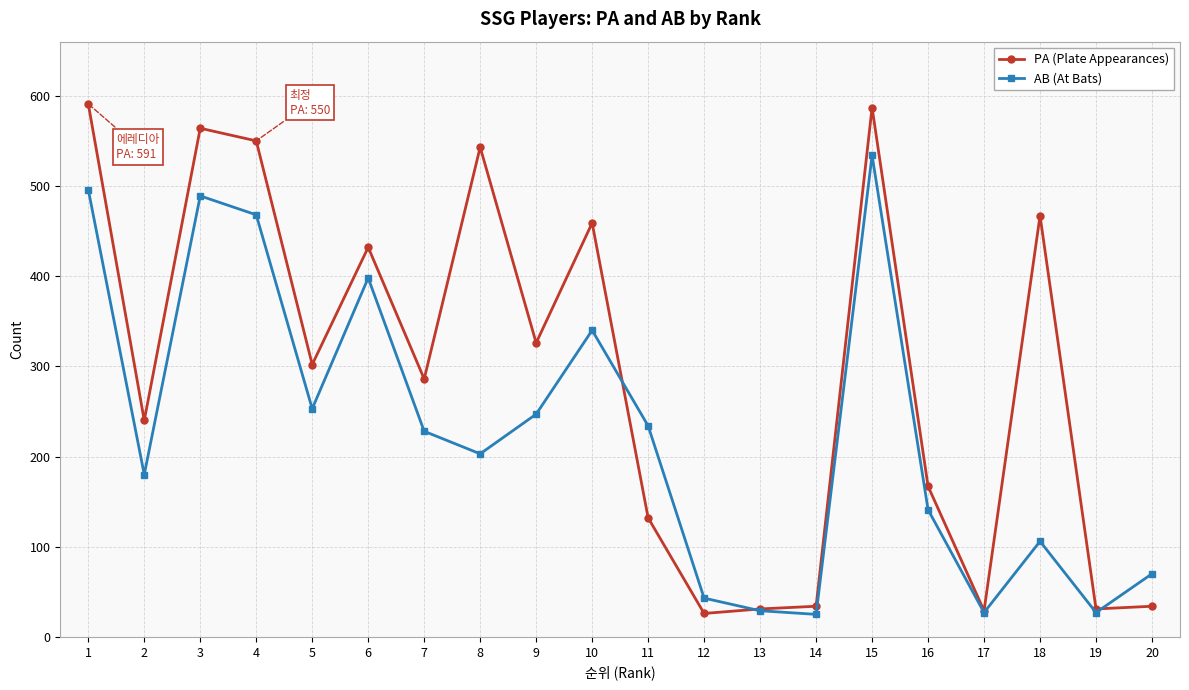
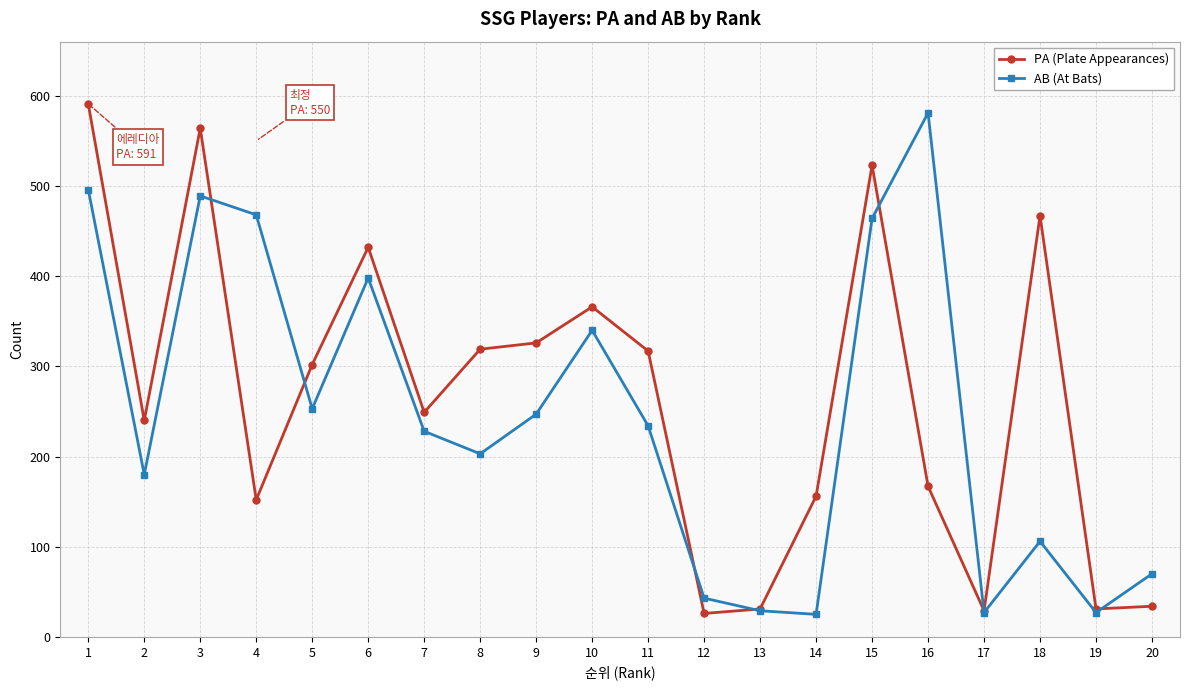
PA (Plate Appearances), 4: 550 -> 150
PA (Plate Appearances), 7: 290 -> 250
PA (Plate Appearances), 8: 540 -> 320
PA (Plate Appearances), 10: 460 -> 370
PA (Plate Appearances), 11: 130 -> 320
PA (Plate Appearances), 14: 30 -> 160
PA (Plate Appearances), 15: 590 -> 520
AB (At Bats), 15: 530 -> 460
AB (At Bats), 16: 140 -> 580
